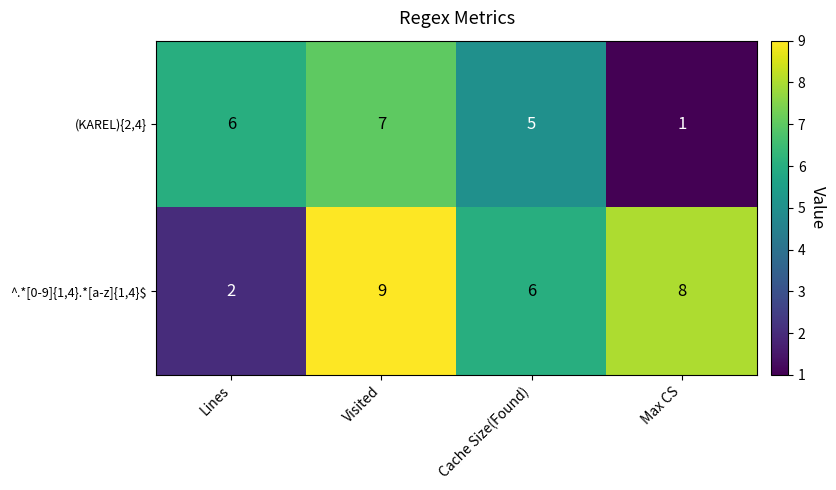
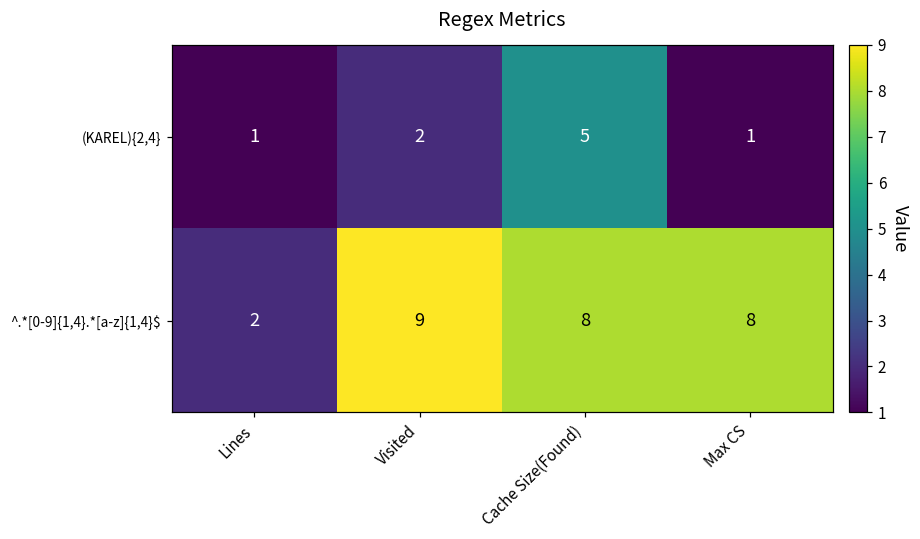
(KAREL){2,4}, Lines: 6 -> 1
(KAREL){2,4}, Visited: 7 -> 2
^.*[0-9]{1,4}.*[a-z]{1,4}$, Cache Size(Found): 6 -> 8
